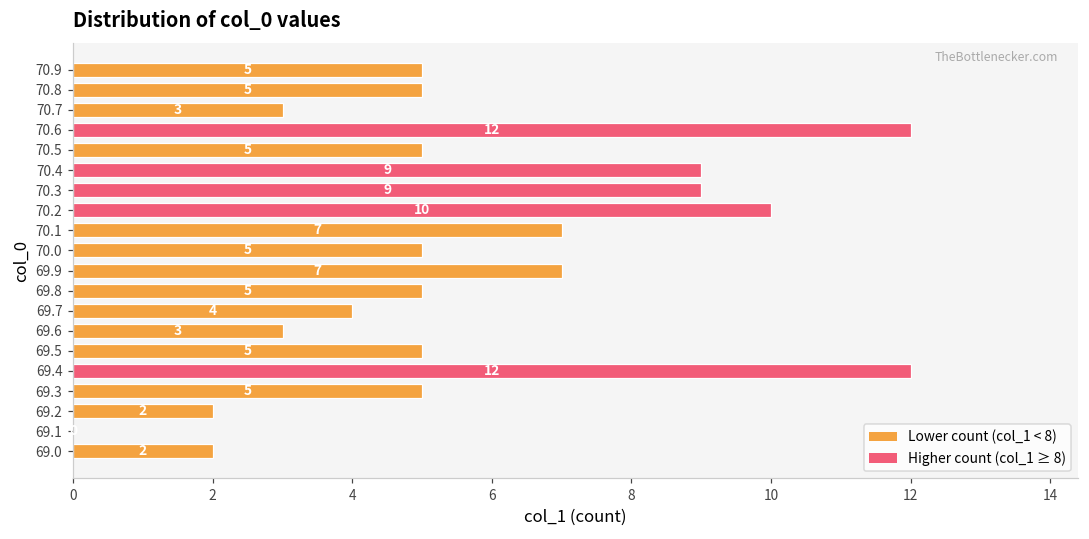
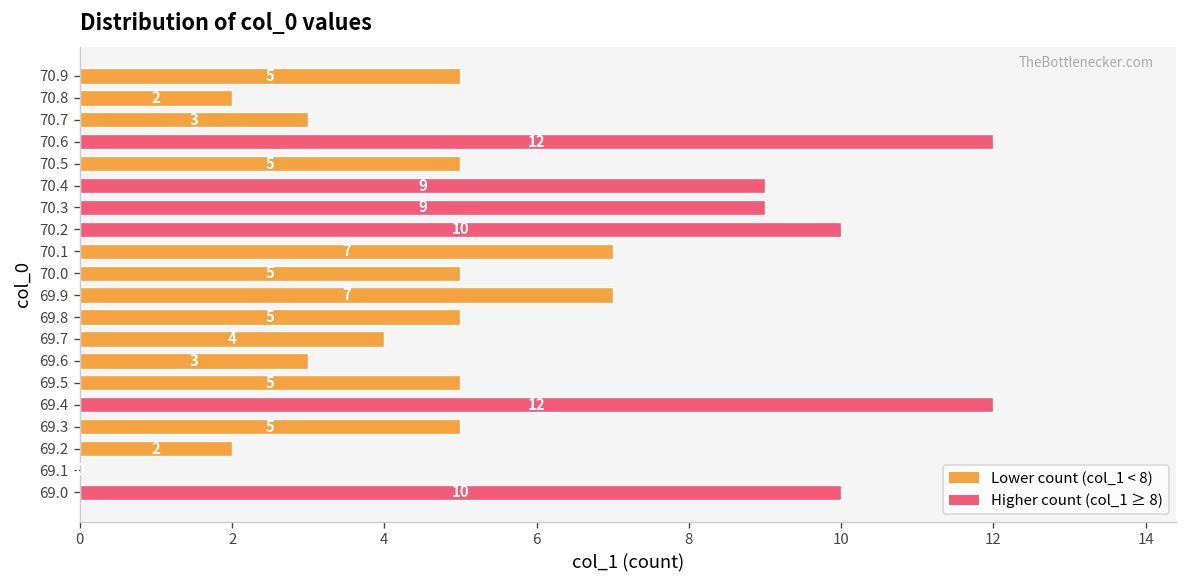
70.8: 5 -> 2
69.0: 2 -> 10
